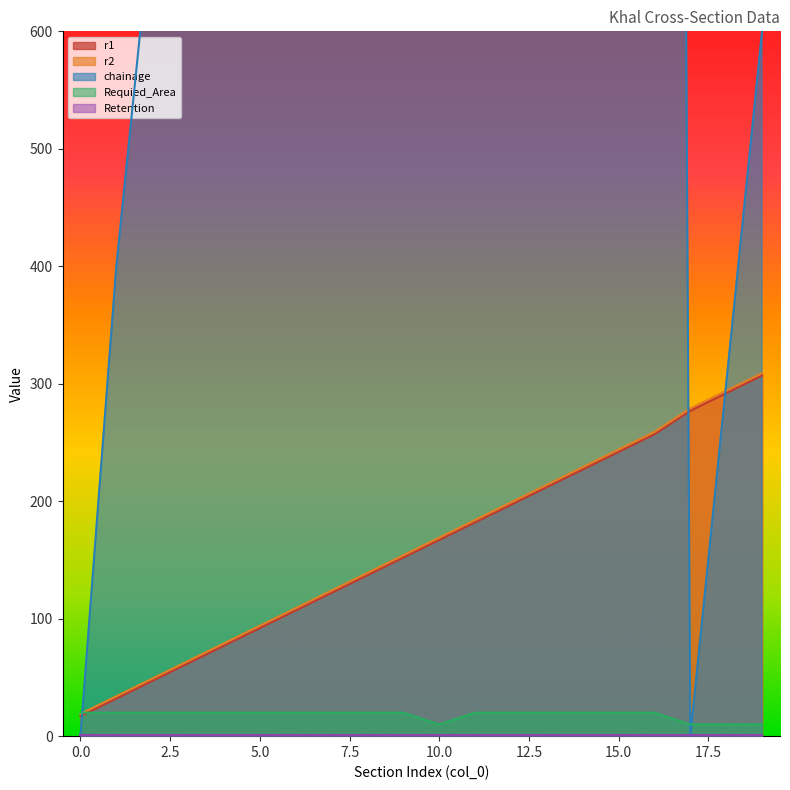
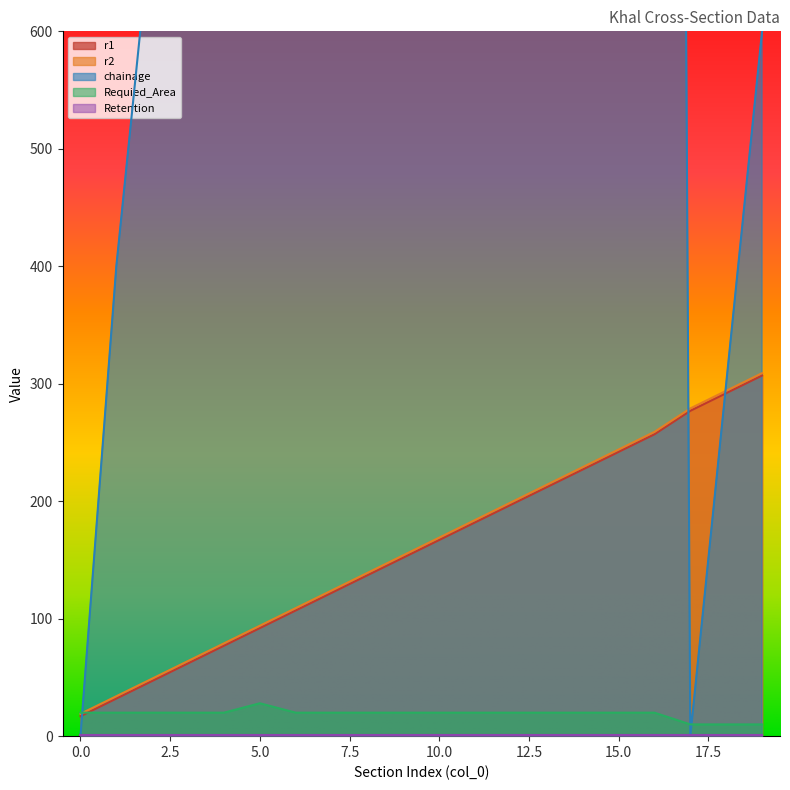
Requied_Area, 5.0: 20 -> 28
Requied_Area, 10.0: 10 -> 20
